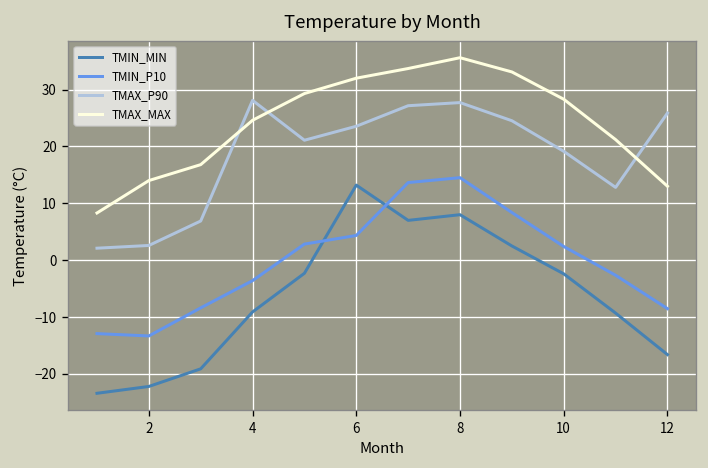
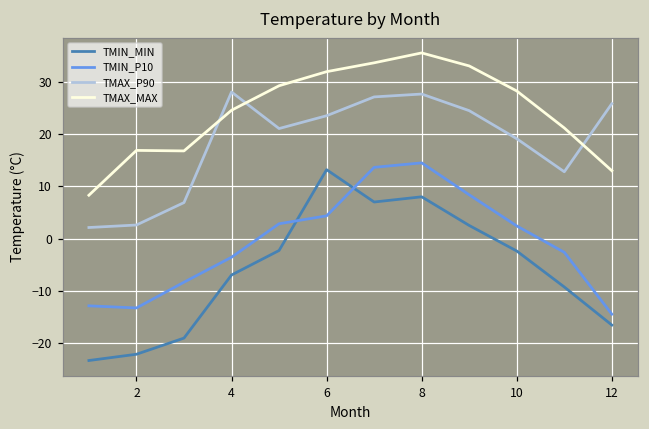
TMAX_MAX, 2: 14 -> 17
TMIN_MIN, 4: -9 -> -7
TMIN_P10, 12: -9 -> -15
